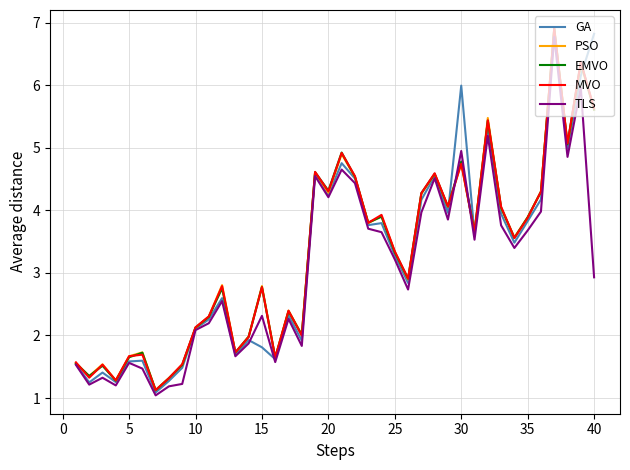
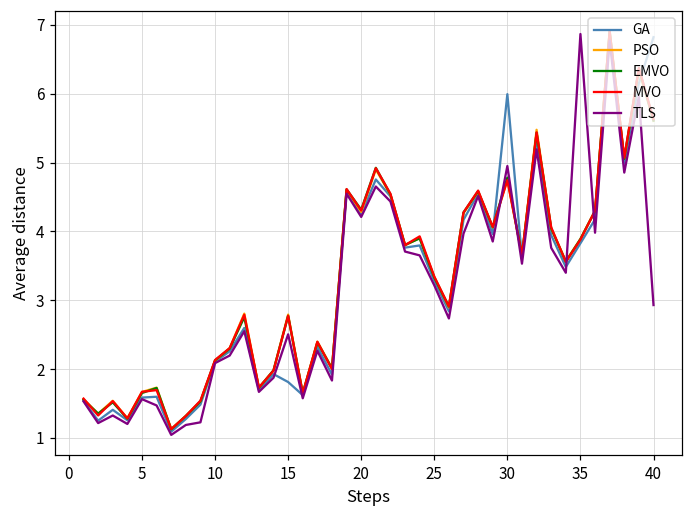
TLS, 15: 2.3 -> 2.5
TLS, 35: 3.7 -> 6.9
